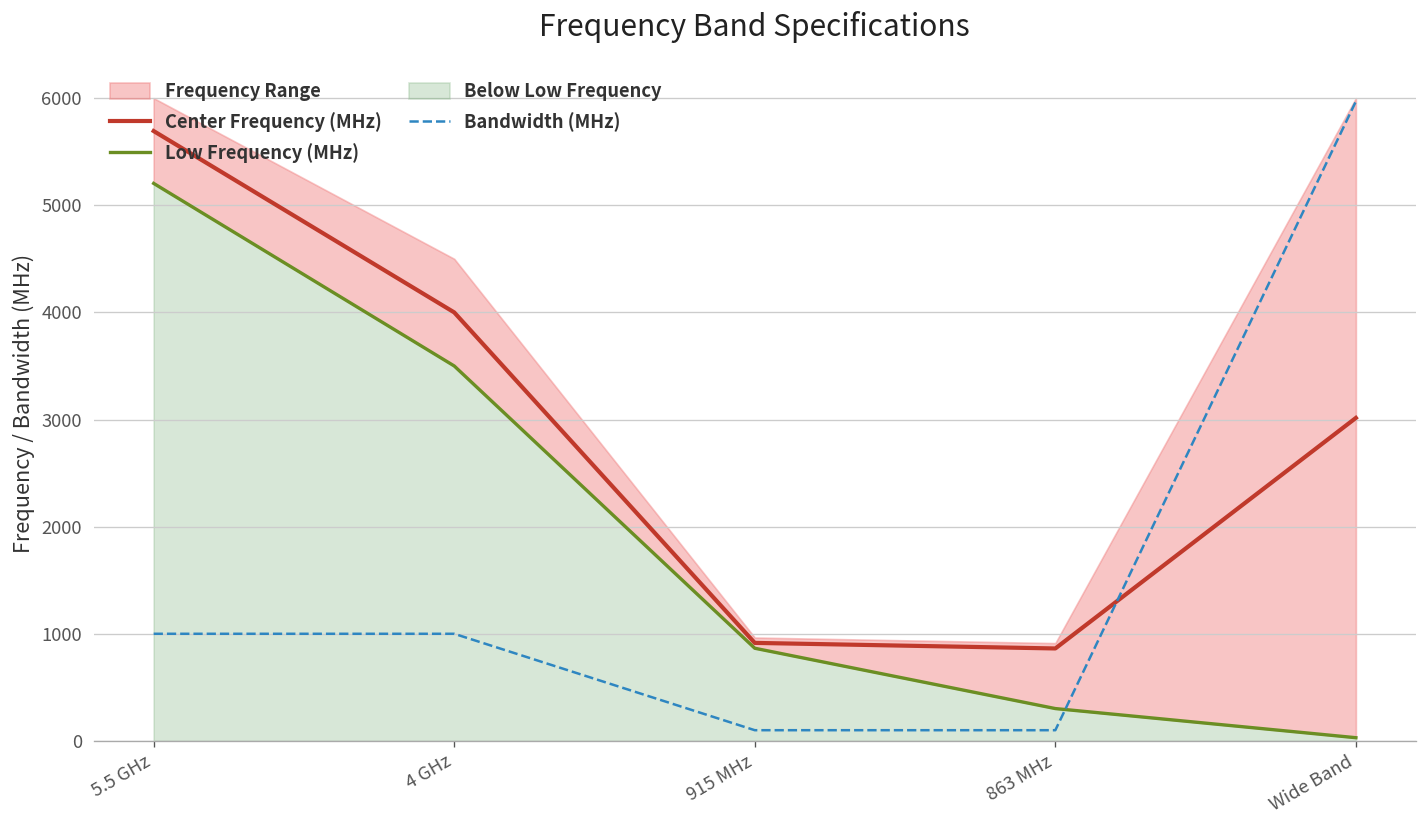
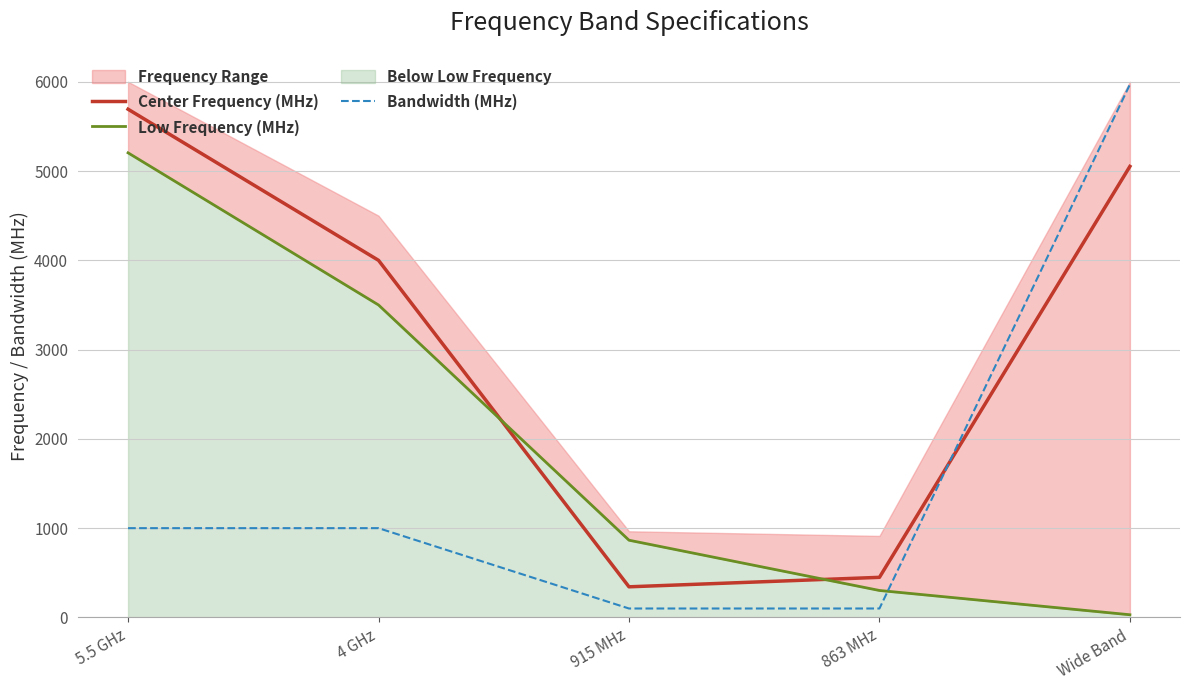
Center Frequency (MHz), 915 MHz: 900 -> 300
Center Frequency (MHz), 863 MHz: 900 -> 400
Center Frequency (MHz), Wide Band: 3000 -> 5100
